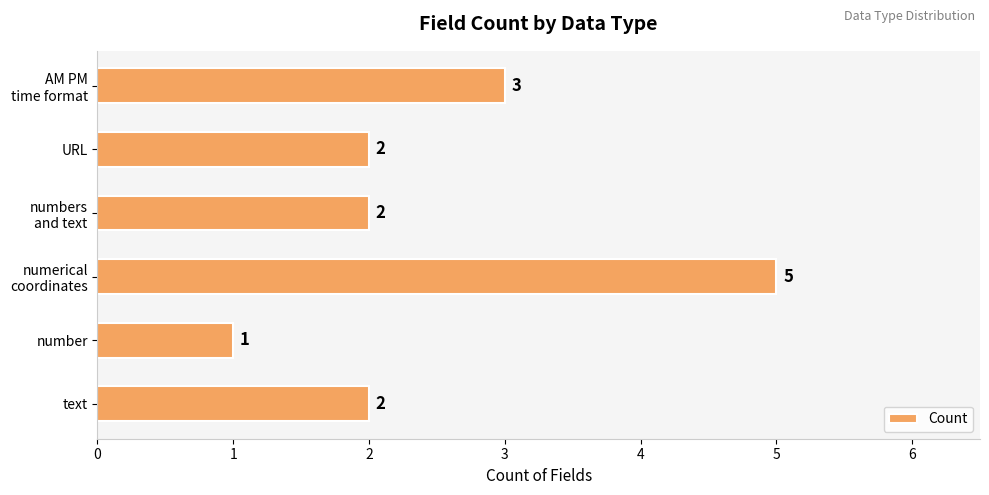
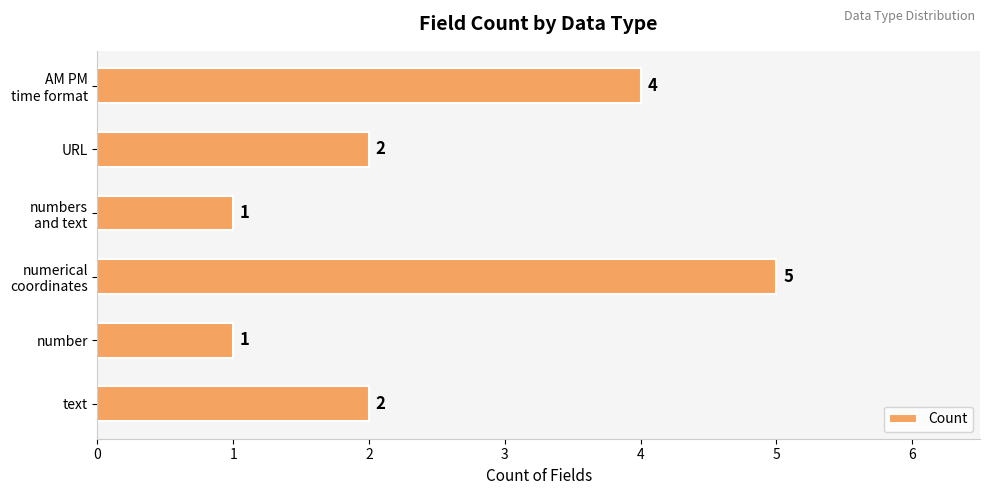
AM PM time format: 3 -> 4
numbers and text: 2 -> 1
